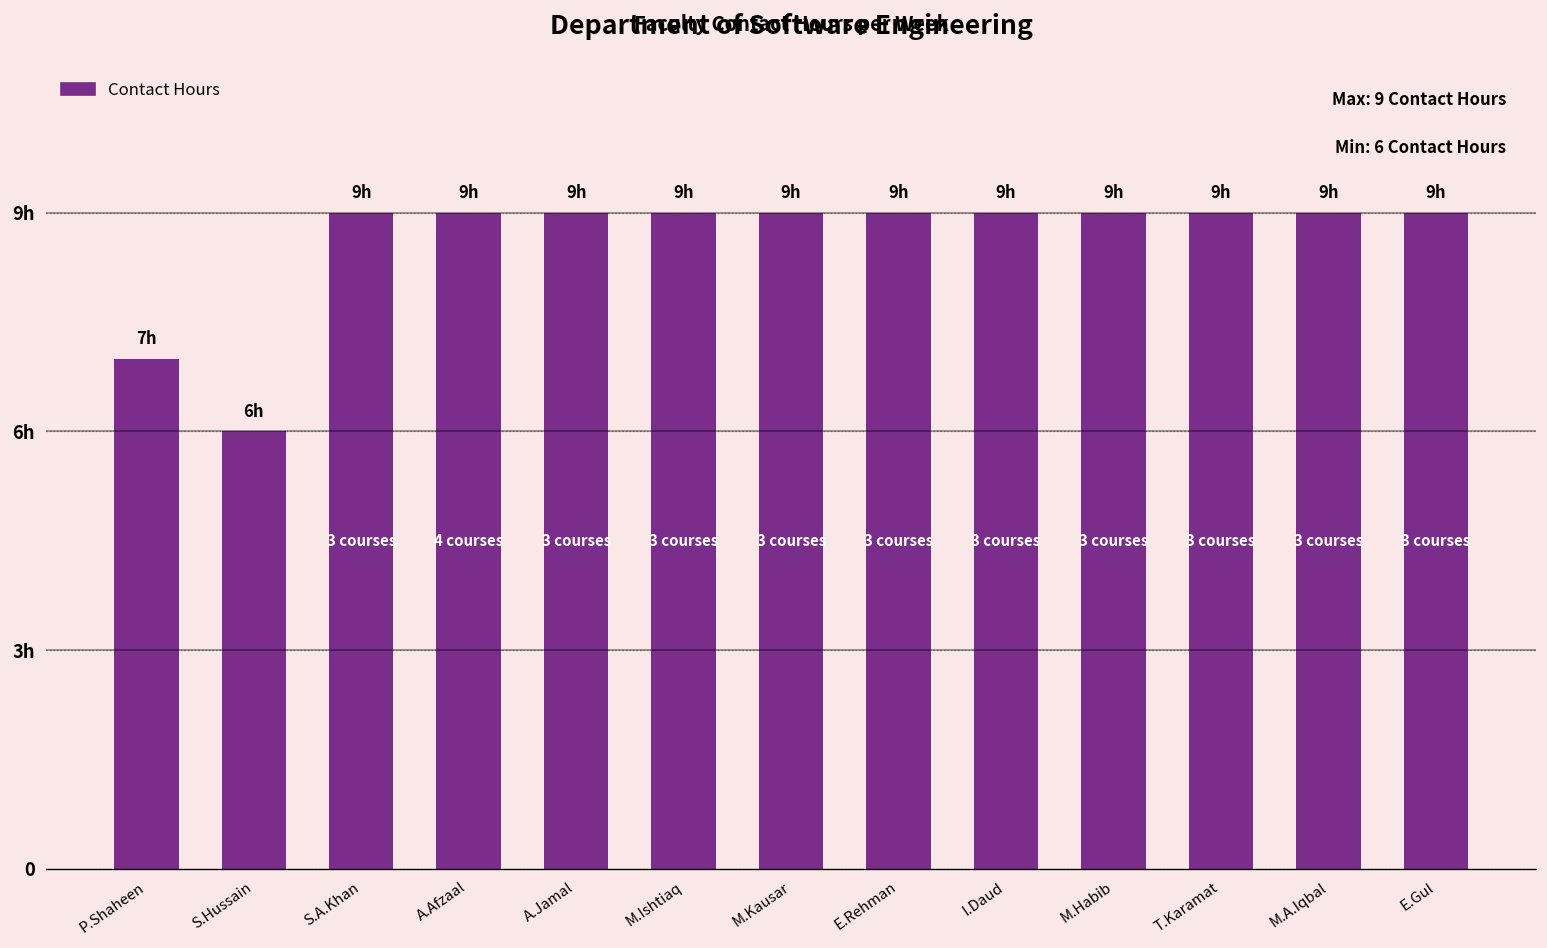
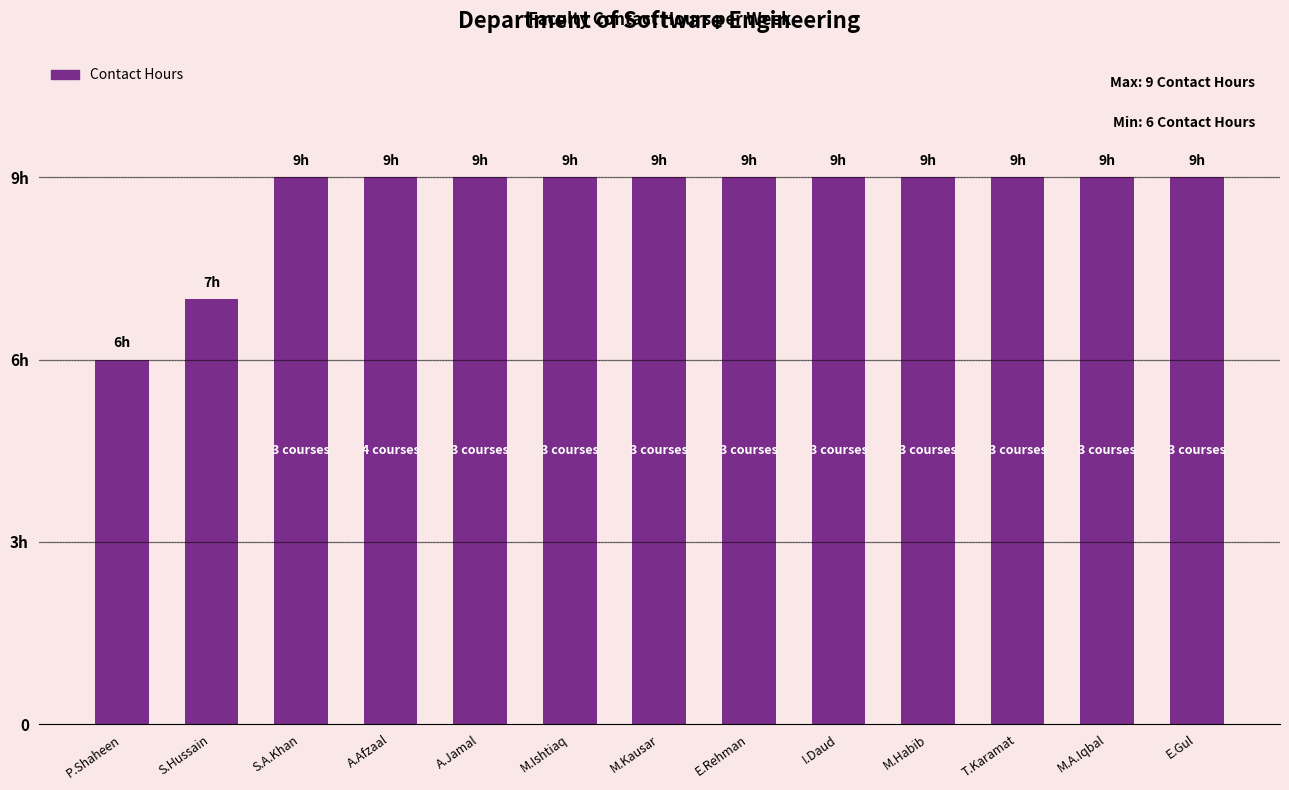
P.Shaheen: 7h -> 6h
S.Hussain: 6h -> 7h
